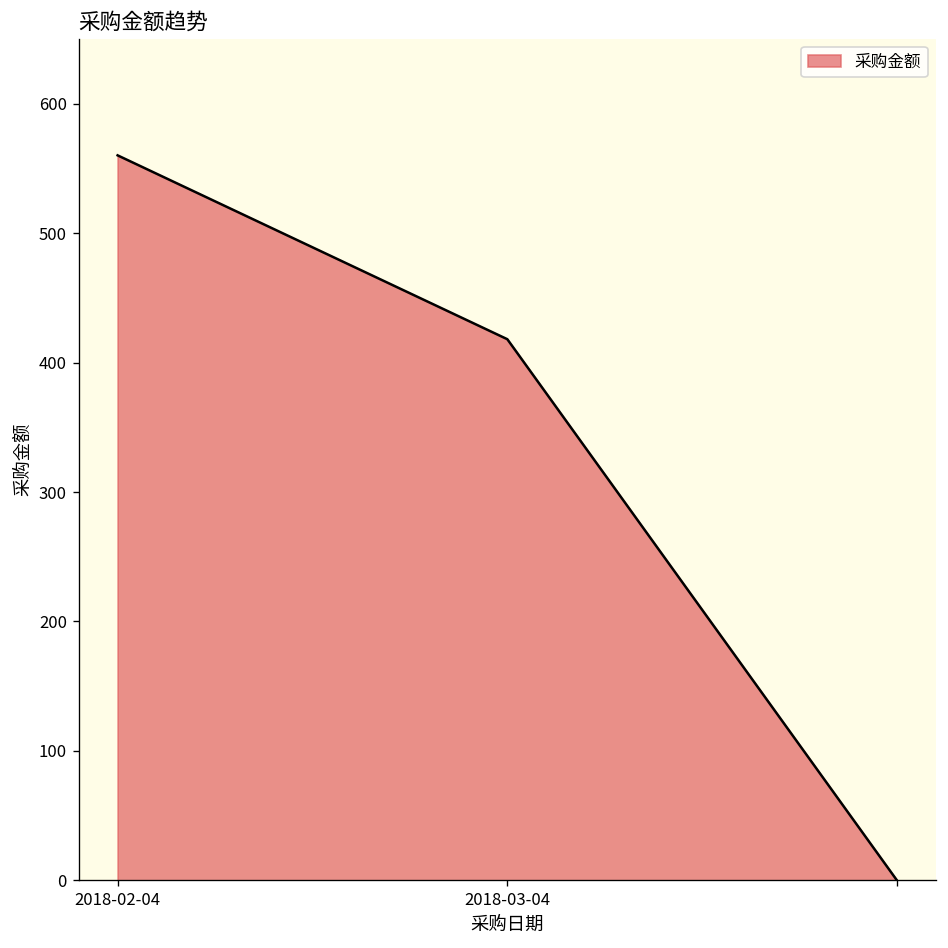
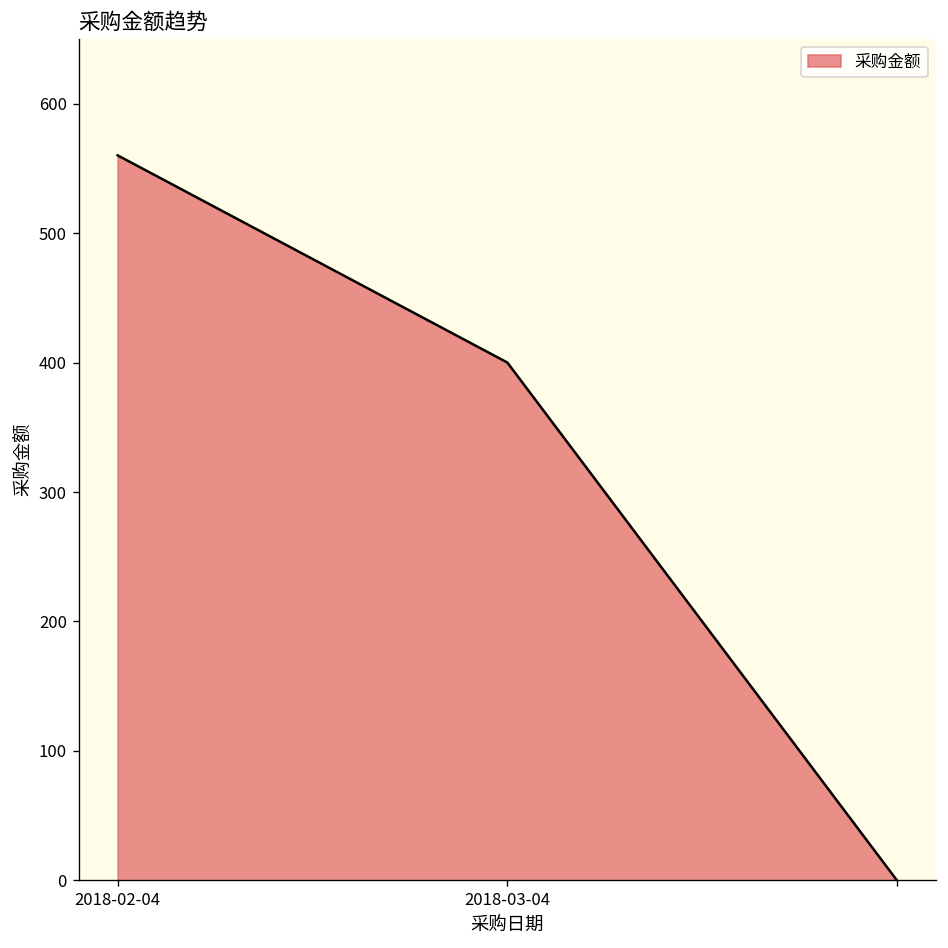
2018-03-04: 418 -> 400
